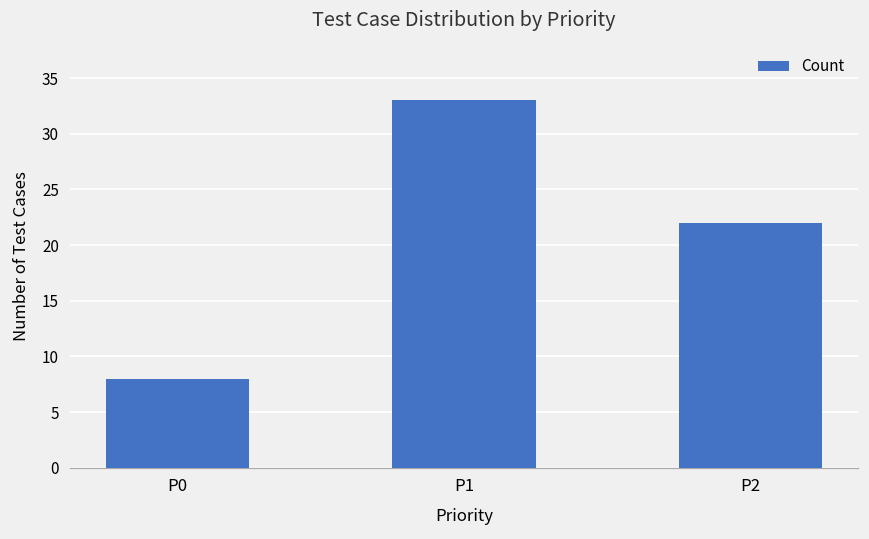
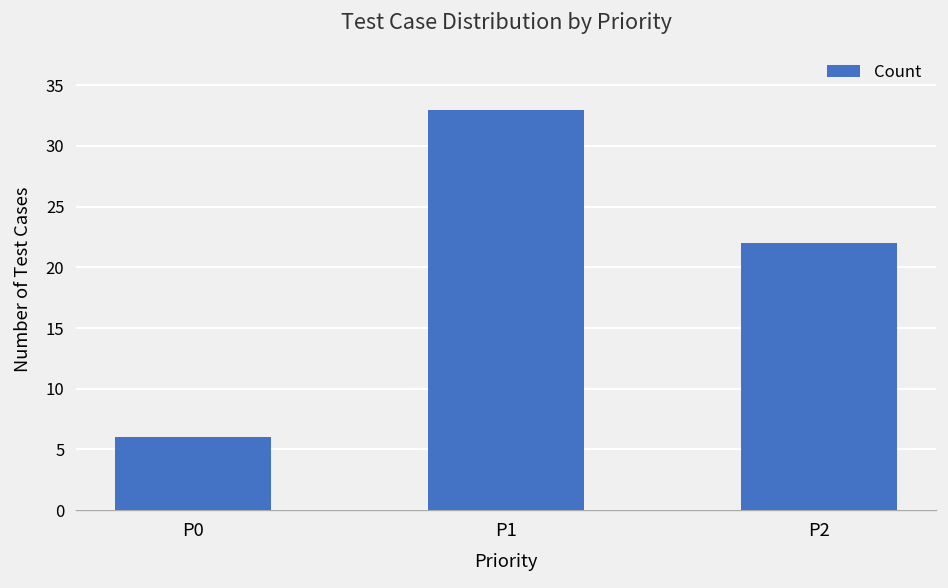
P0: 8 -> 6
